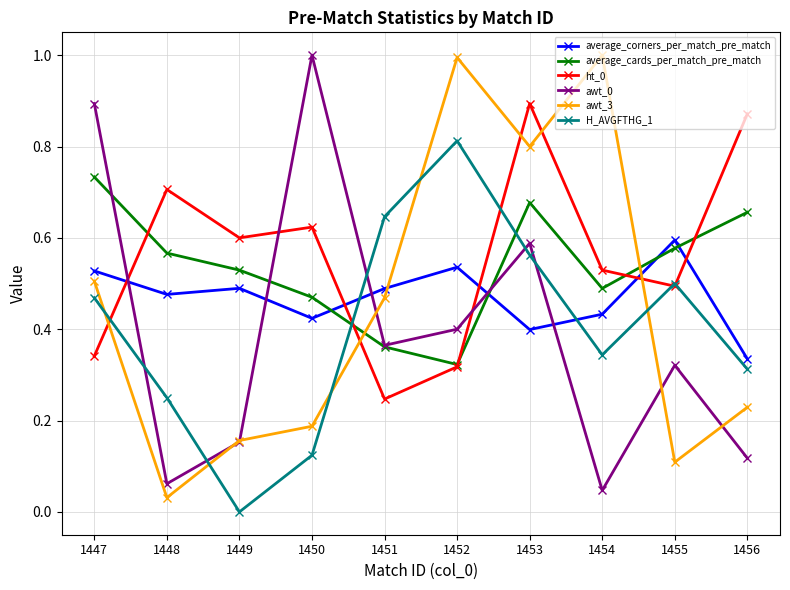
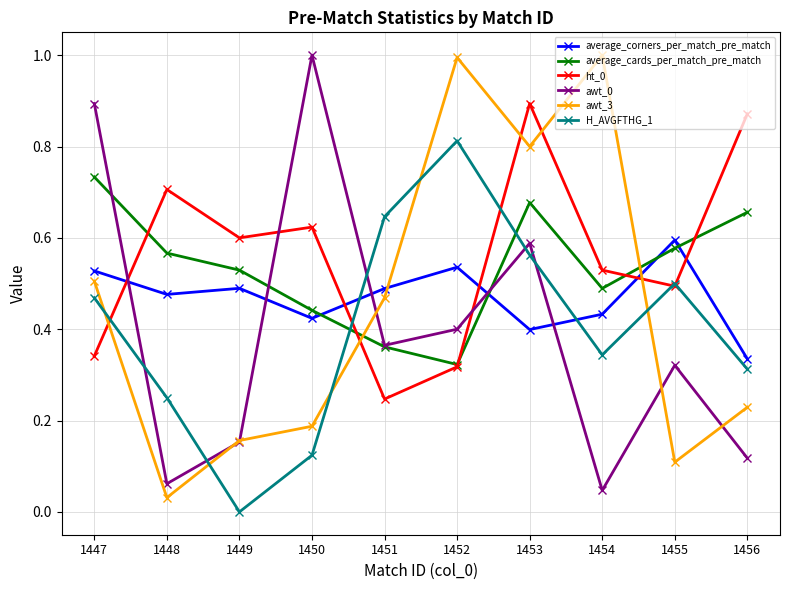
average_cards_per_match_pre_match, 1450: 0.47 -> 0.44
